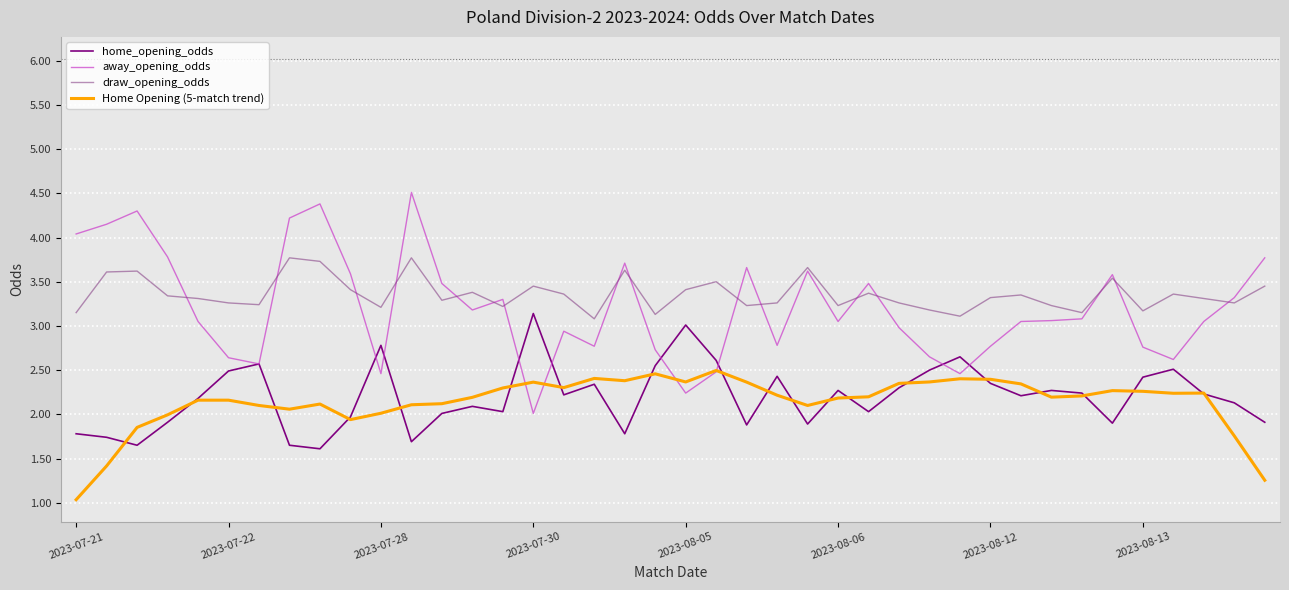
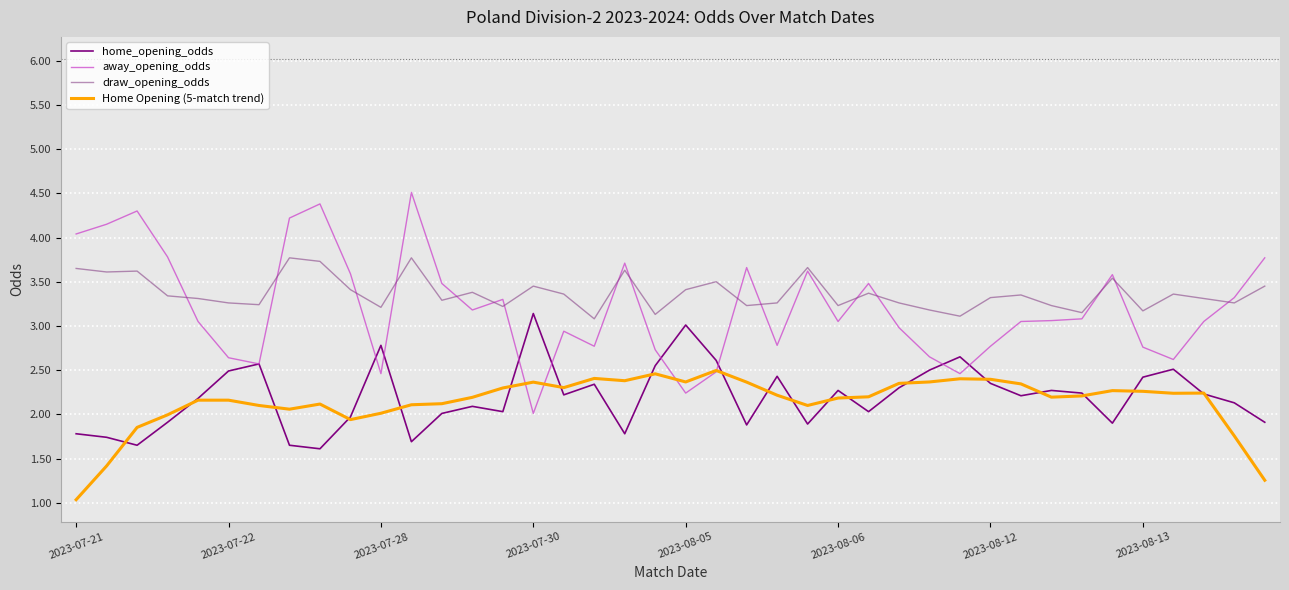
draw_opening_odds, 2023-07-21: 3.2 -> 3.7
